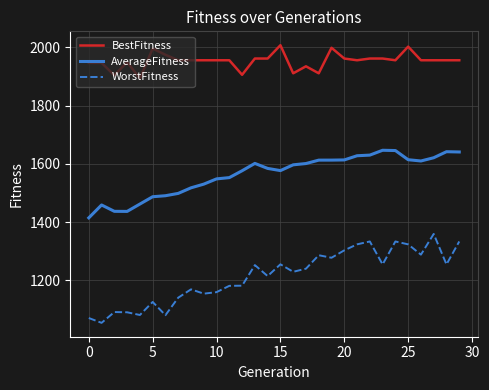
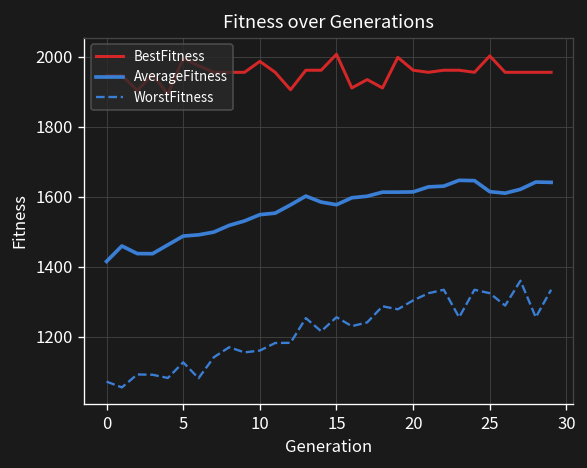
BestFitness, 10: 1960 -> 1990
